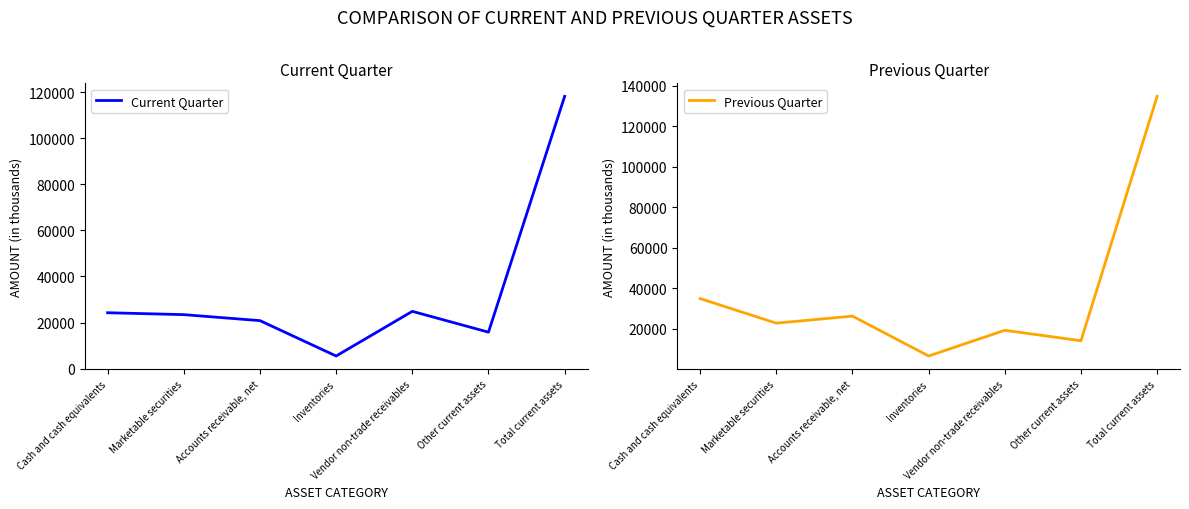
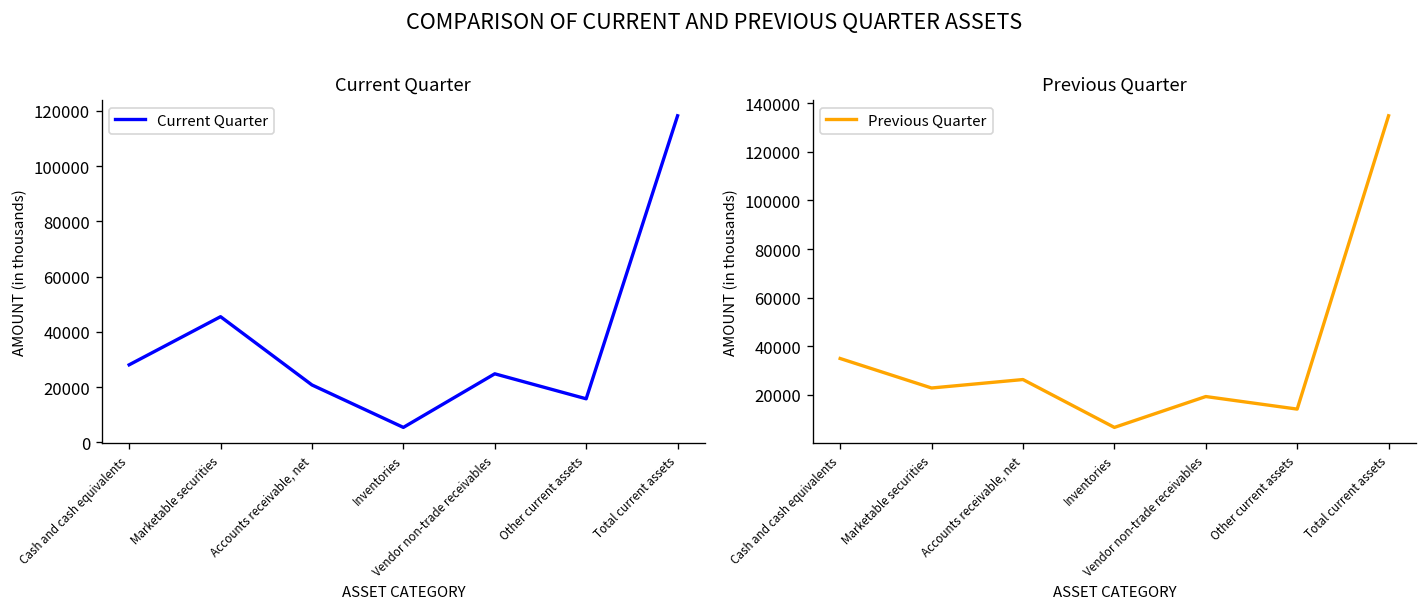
Current Quarter, Cash and cash equivalents: 24000 -> 28000
Current Quarter, Marketable securities: 23000 -> 46000
